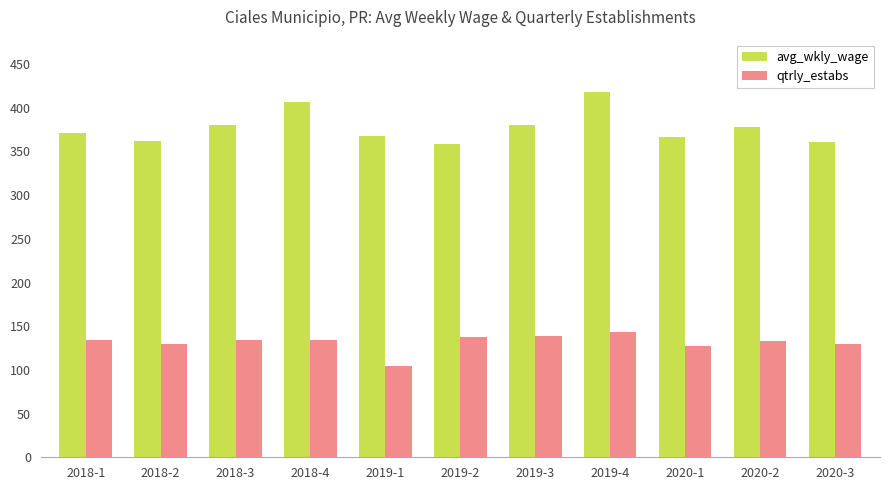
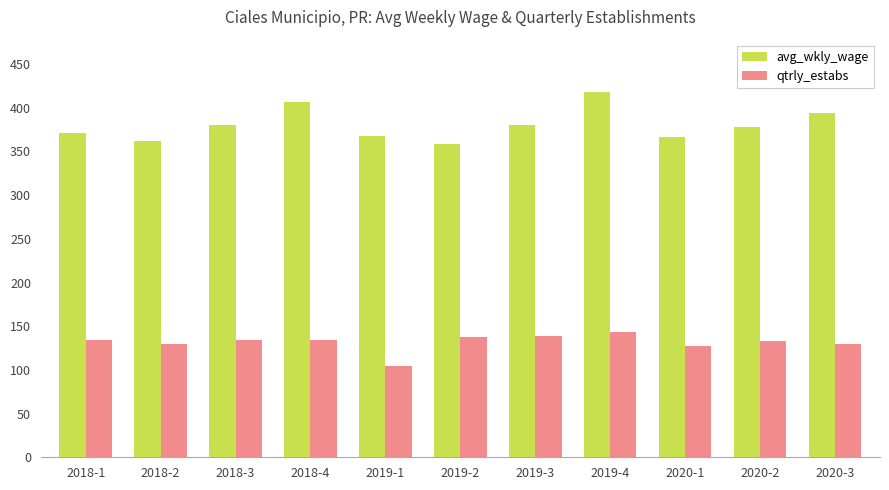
avg_wkly_wage, 2020-3: 360 -> 390
